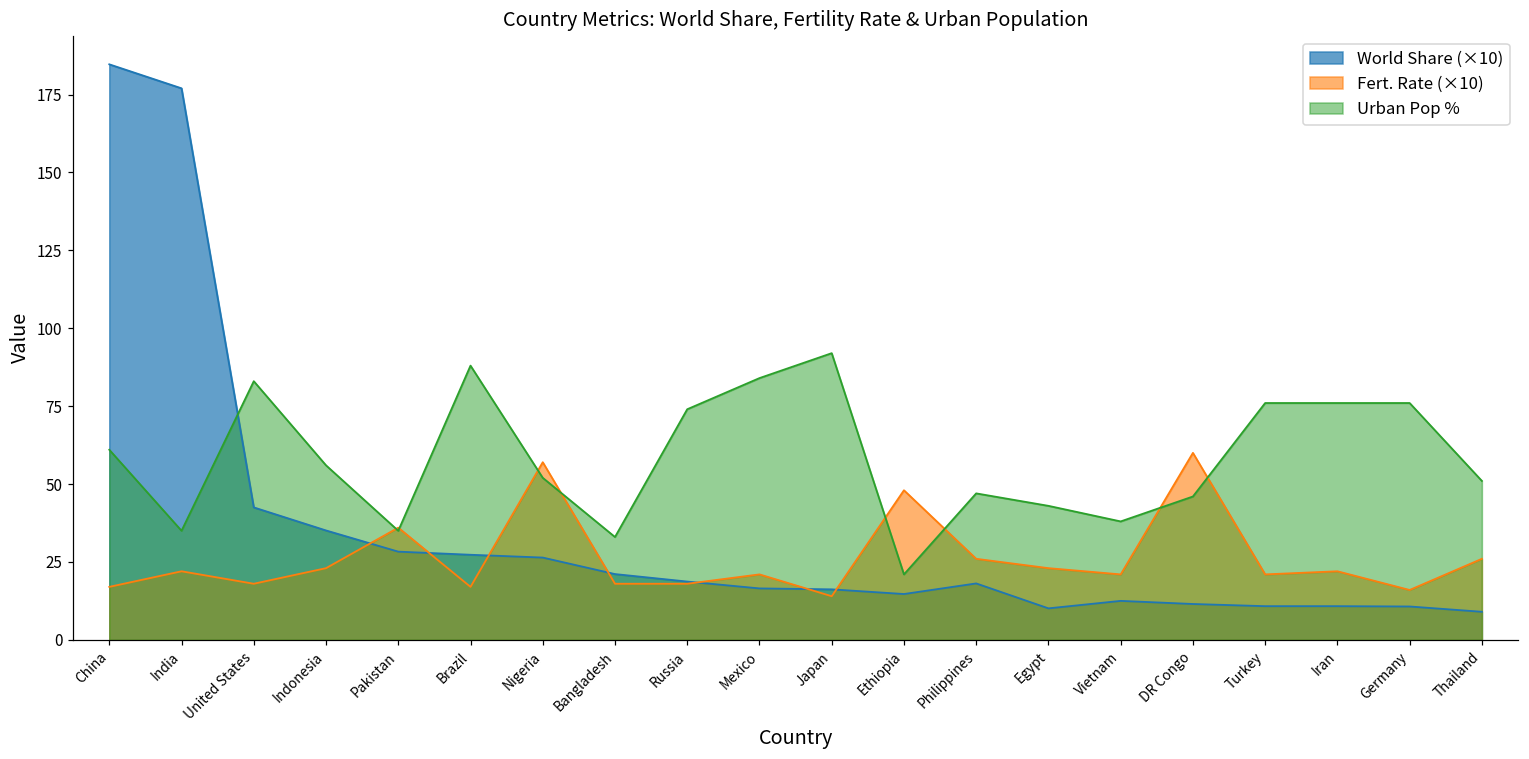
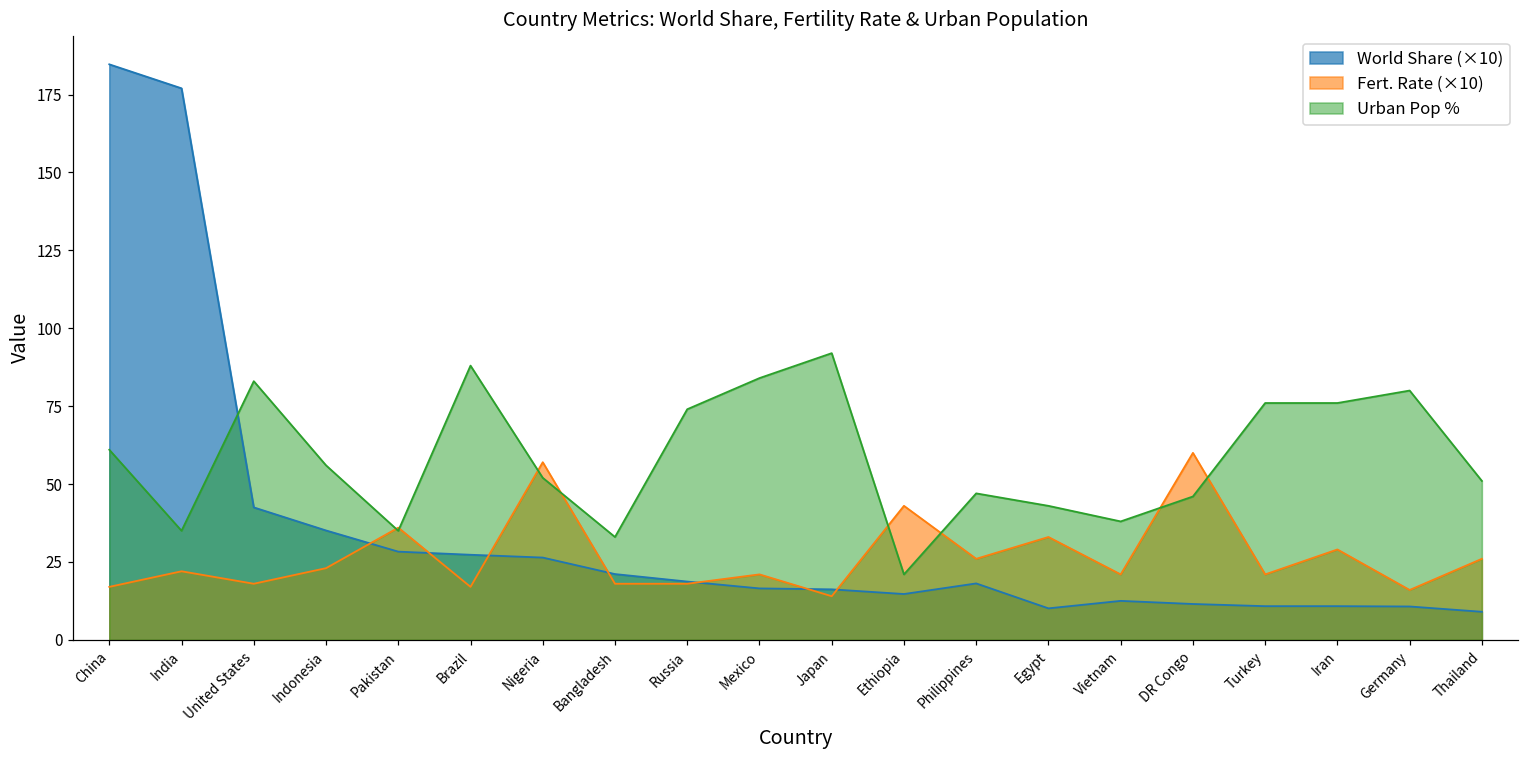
Fert. Rate (×10), Ethiopia: 48 -> 43
Fert. Rate (×10), Egypt: 23 -> 33
Fert. Rate (×10), Iran: 22 -> 29
Urban Pop %, Germany: 76 -> 80
